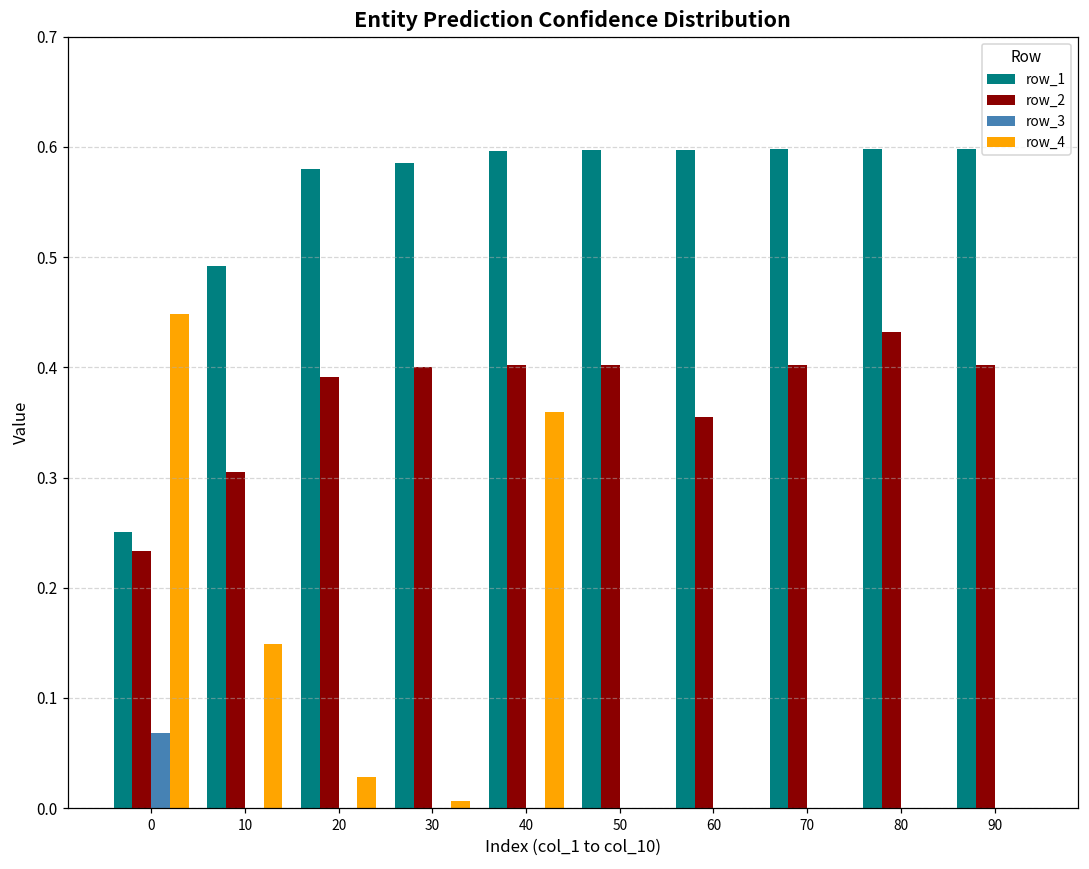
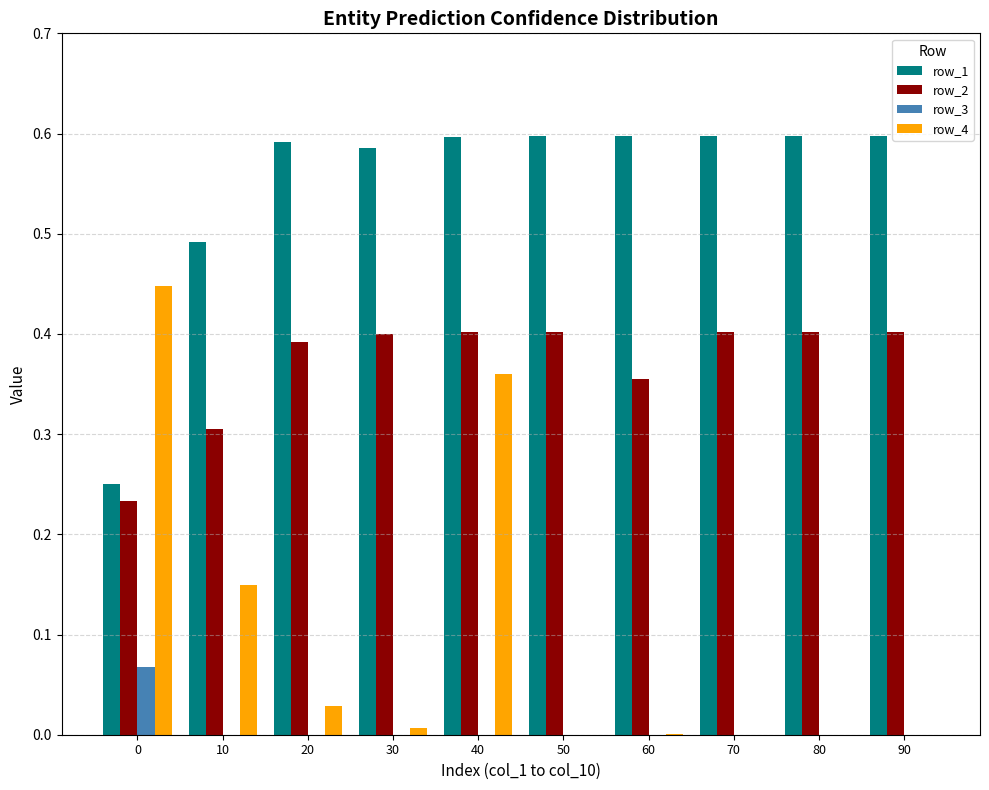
row_1, 20: 0.580 -> 0.591
row_2, 80: 0.432 -> 0.402
